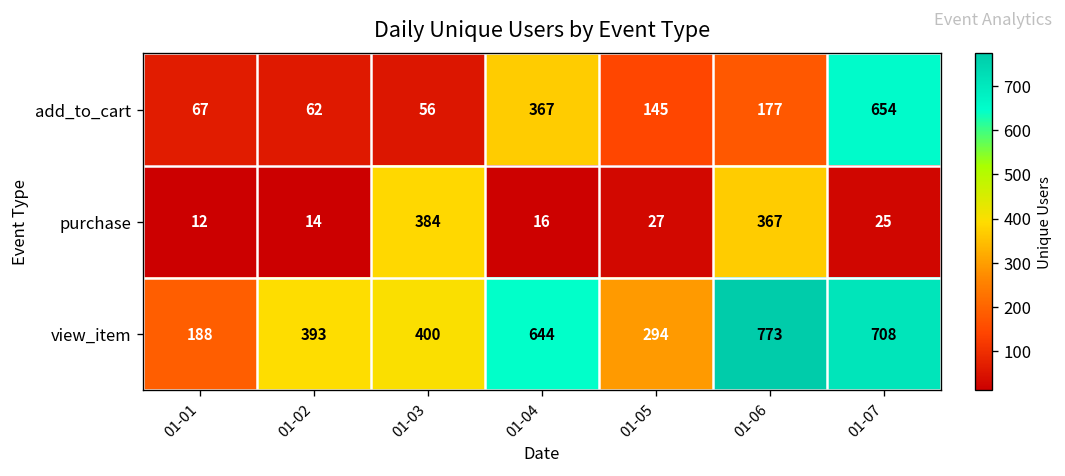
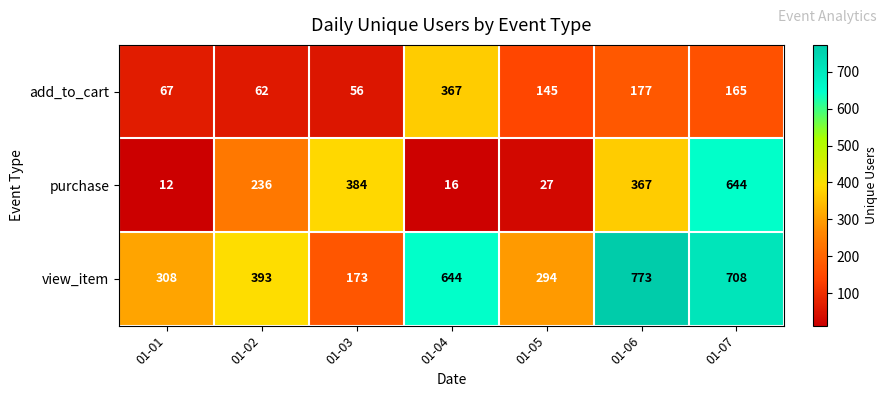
add_to_cart, 01-07: 654 -> 165
purchase, 01-02: 14 -> 236
purchase, 01-07: 25 -> 644
view_item, 01-01: 188 -> 308
view_item, 01-03: 400 -> 173
